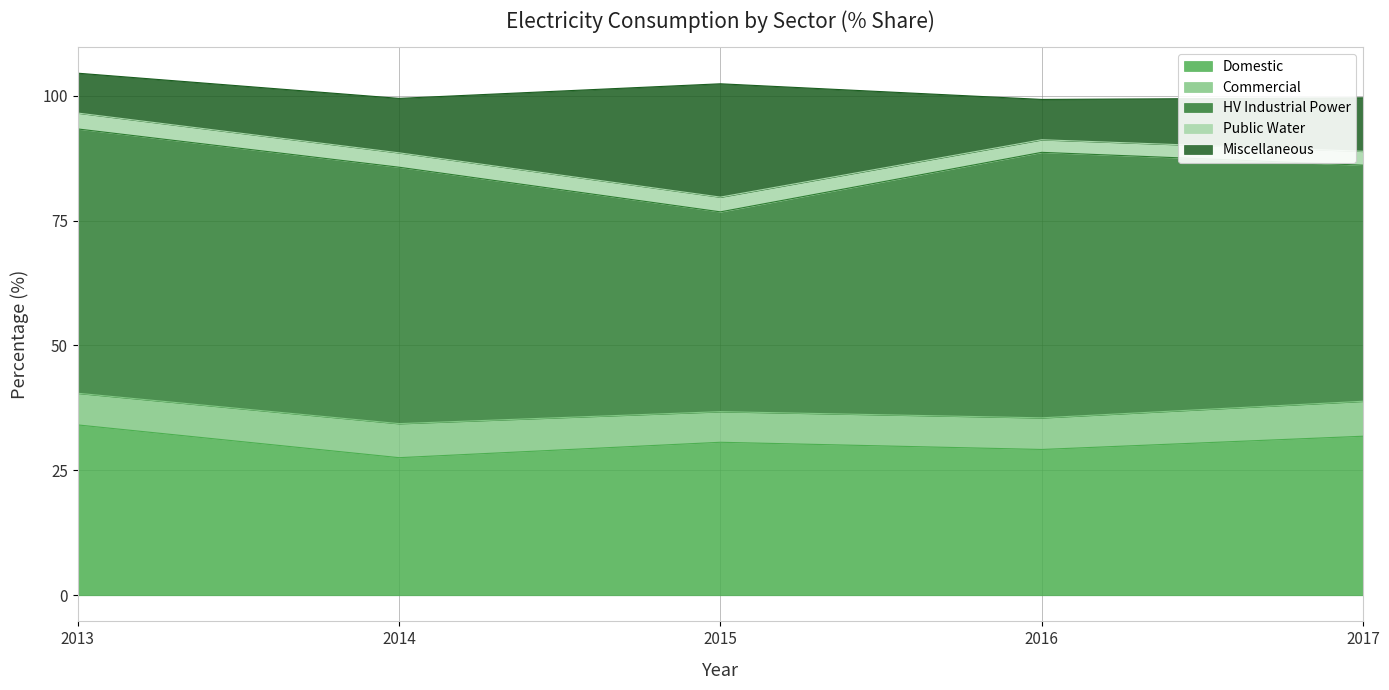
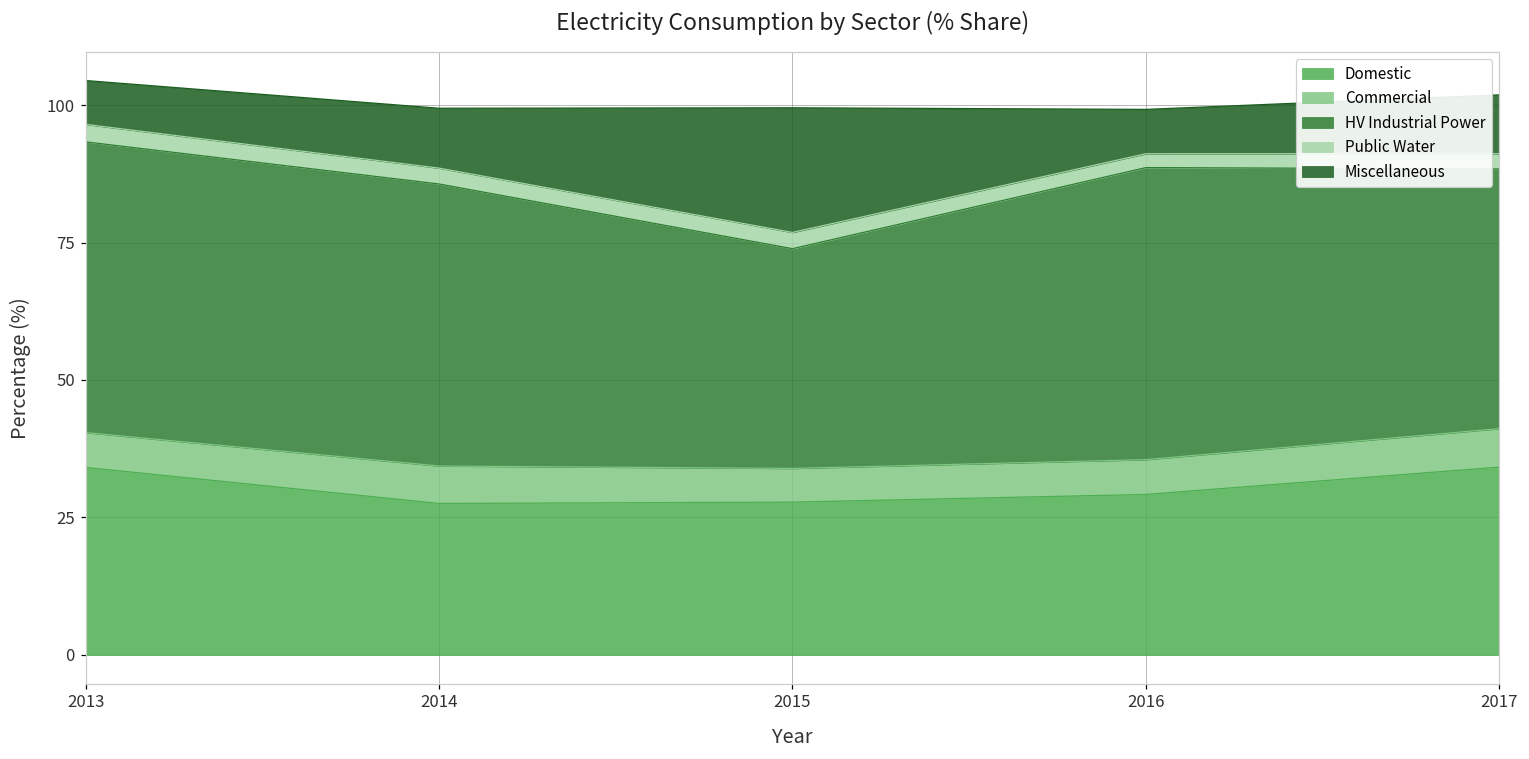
Domestic, 2015: 31 -> 28
Domestic, 2017: 32 -> 34
